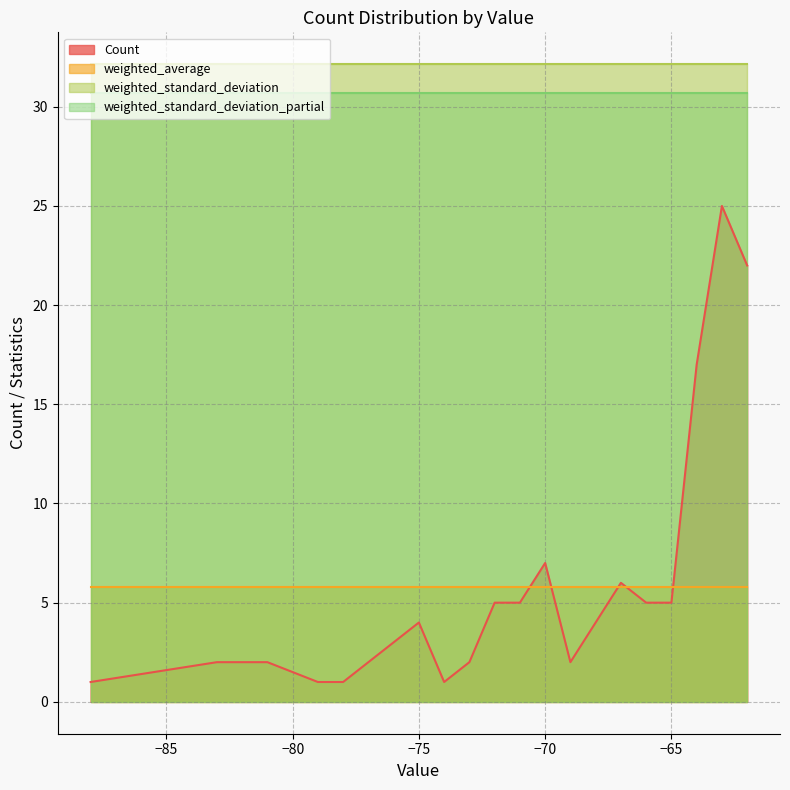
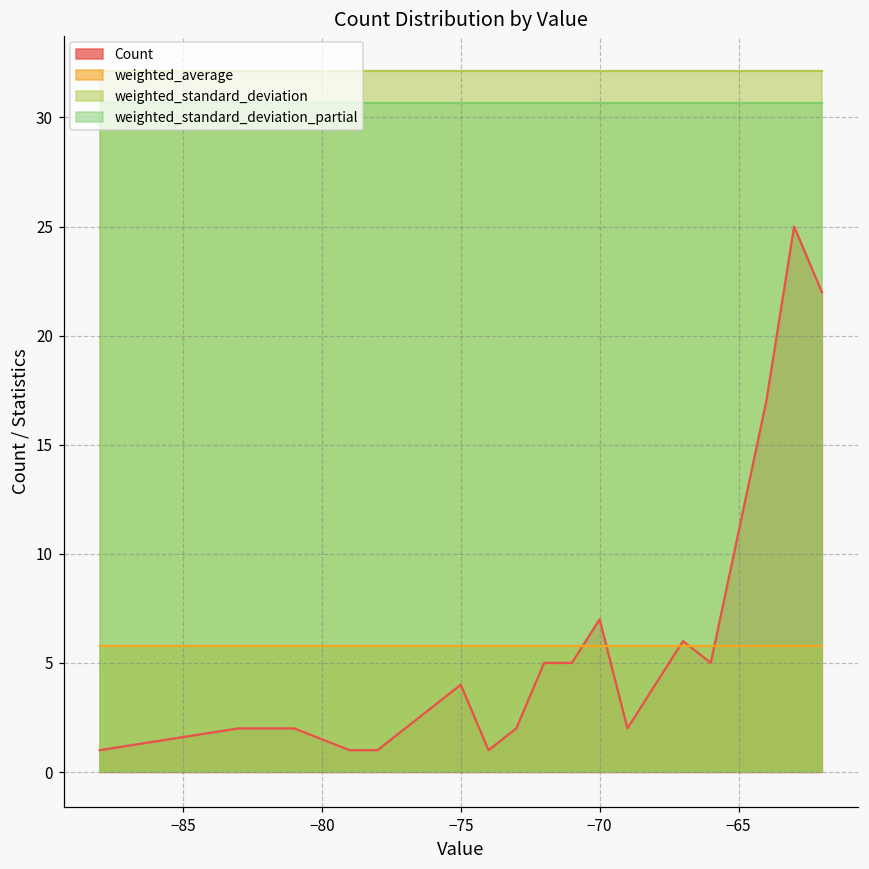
Count, −65: 5 -> 11
